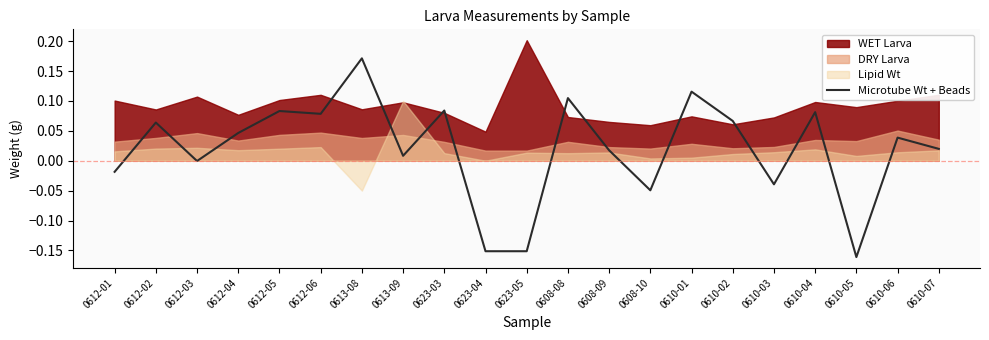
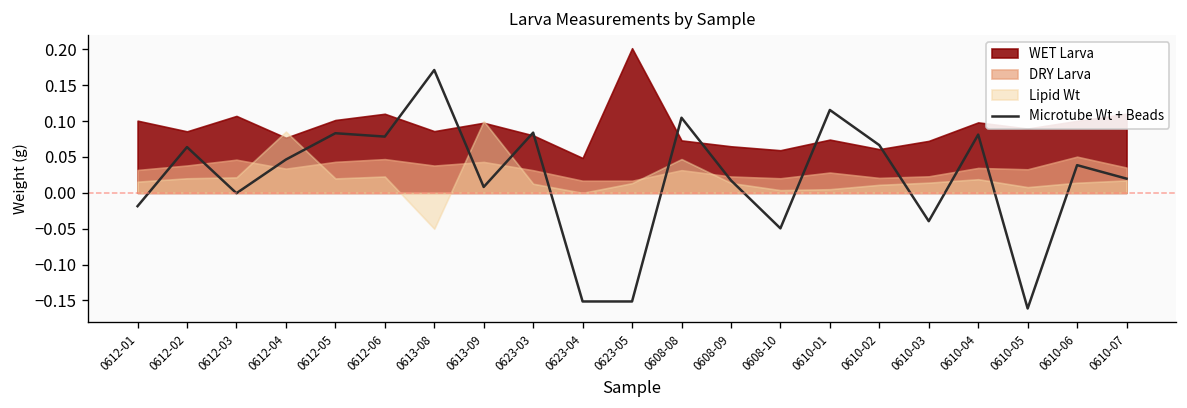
Lipid Wt, 0612-04: 0.02 -> 0.09
Lipid Wt, 0608-08: 0.01 -> 0.05
